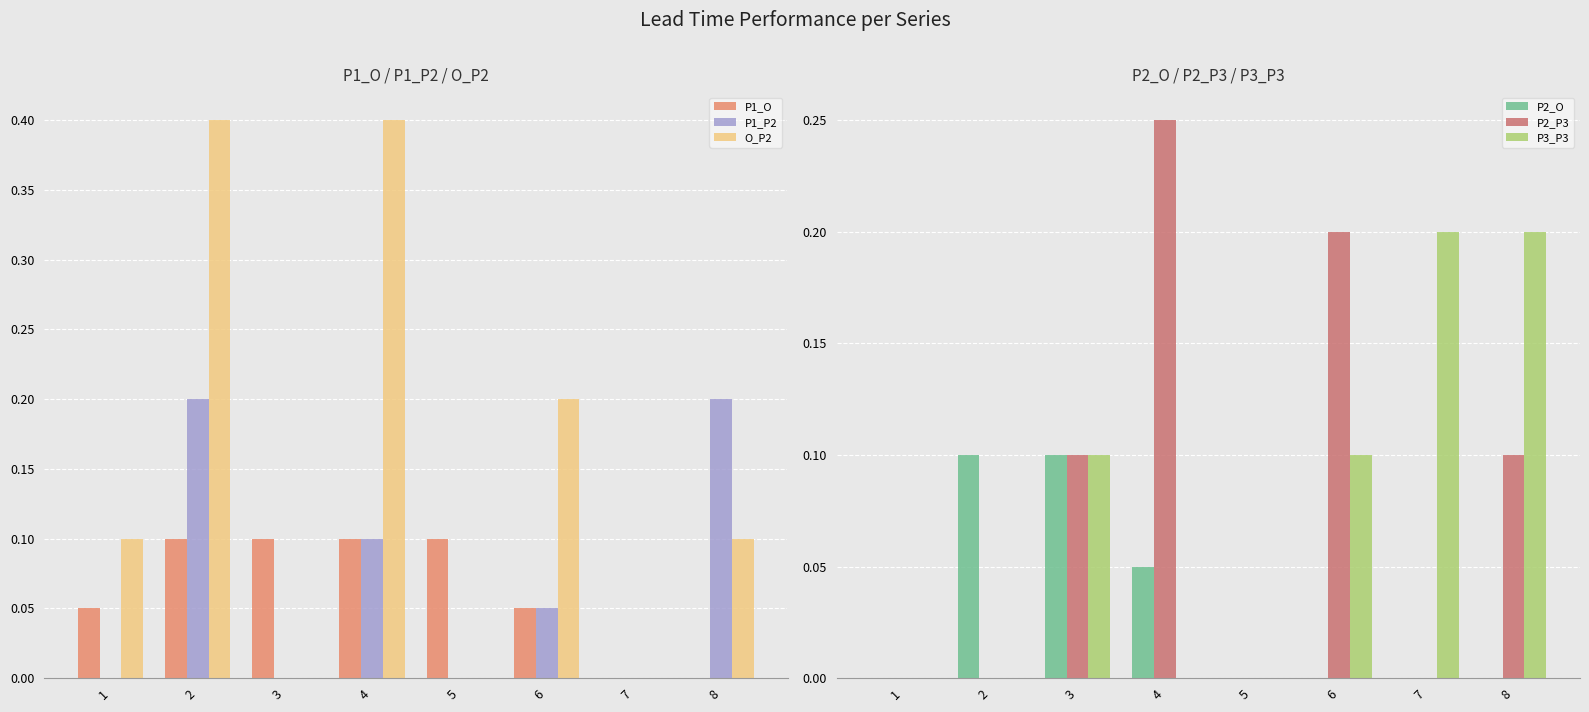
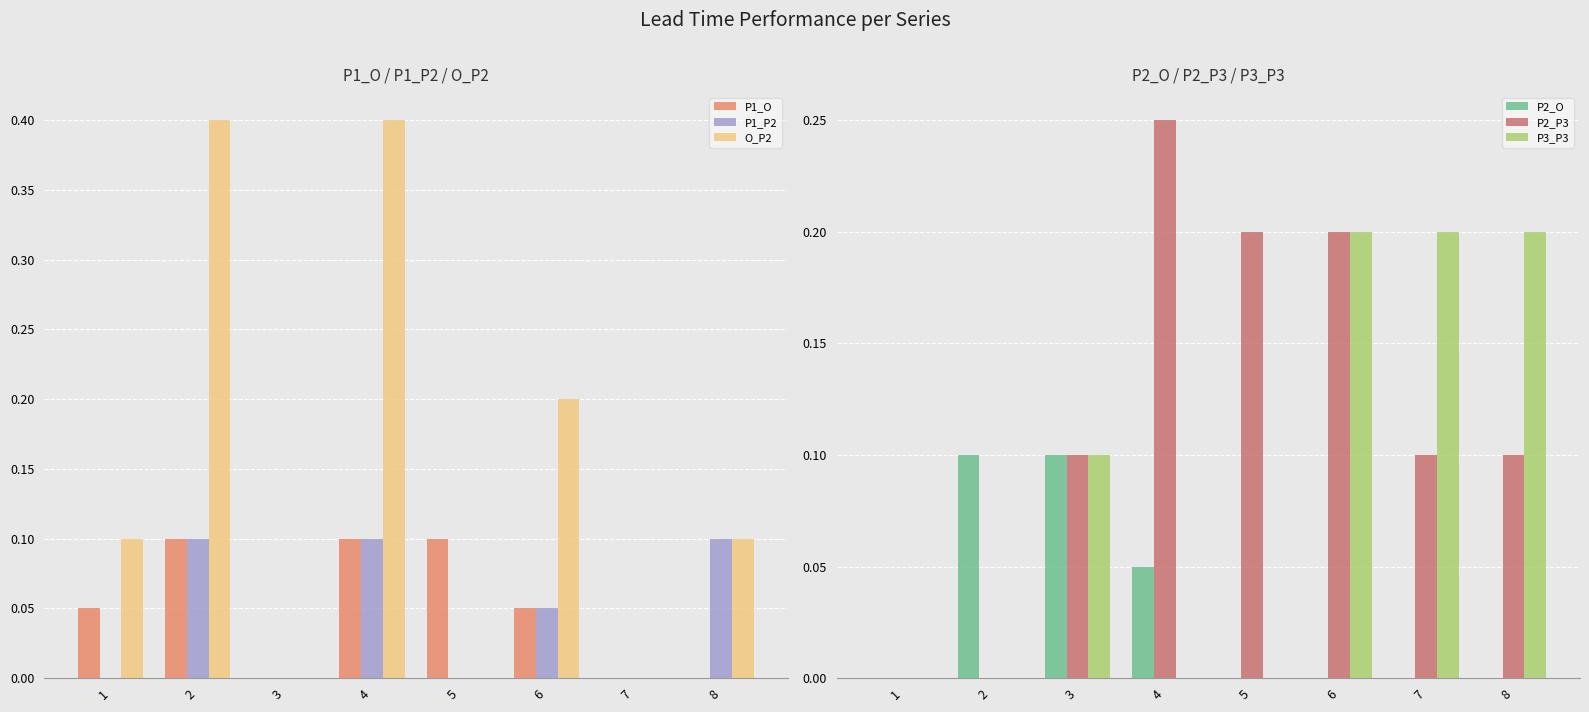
P1_O / P1_P2 / O_P2, P1_P2, 2: 0.2 -> 0.1
P1_O / P1_P2 / O_P2, P1_O, 3: 0.1 -> 0.0
P1_O / P1_P2 / O_P2, P1_P2, 8: 0.2 -> 0.1
P2_O / P2_P3 / P3_P3, P2_P3, 5: 0.0 -> 0.2
P2_O / P2_P3 / P3_P3, P3_P3, 6: 0.1 -> 0.2
P2_O / P2_P3 / P3_P3, P2_P3, 7: 0.0 -> 0.1
